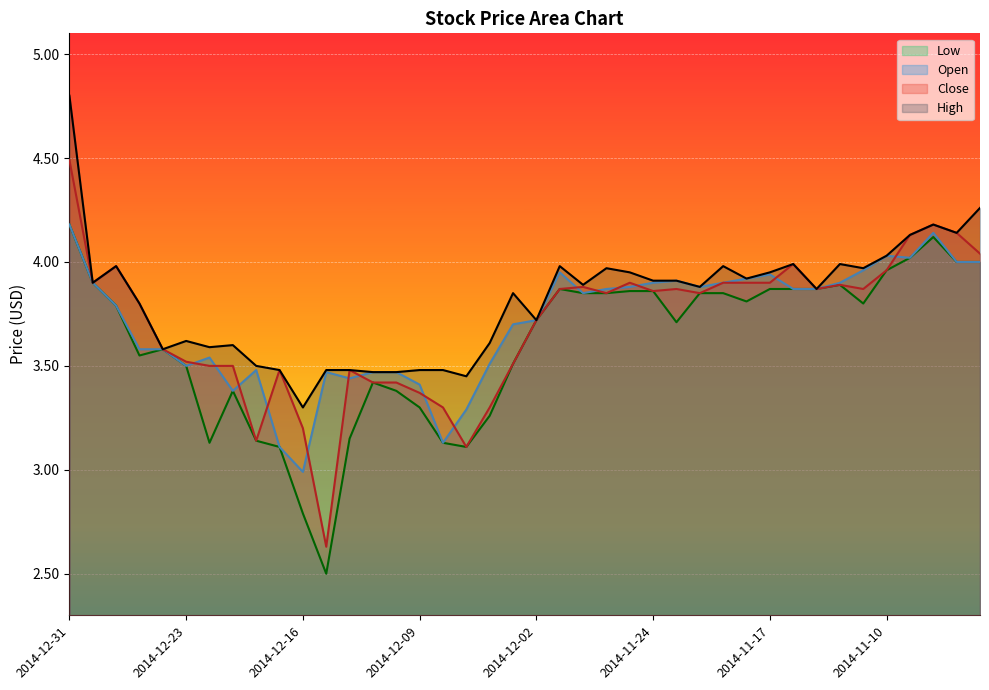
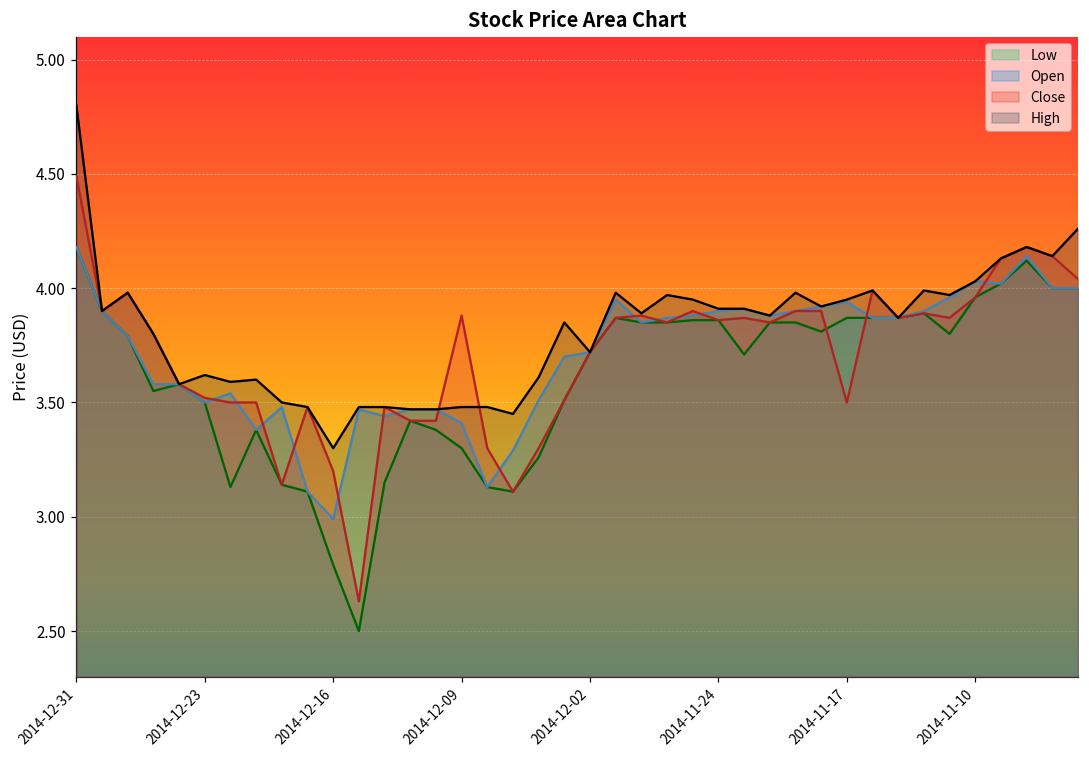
Close, 2014-12-09: 3.37 -> 3.88
Close, 2014-11-17: 3.9 -> 3.5
